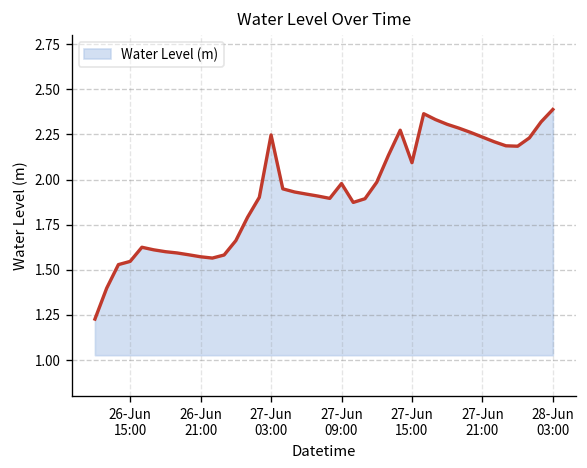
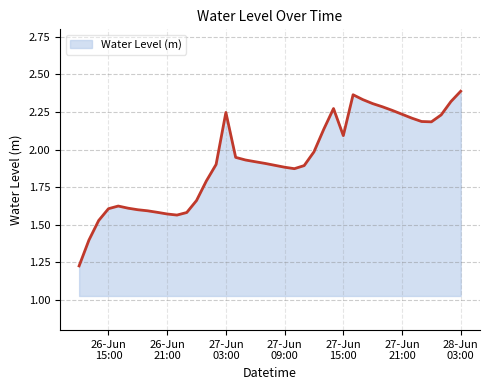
26-Jun 15:00: 1.55 -> 1.61
27-Jun 09:00: 1.98 -> 1.88
